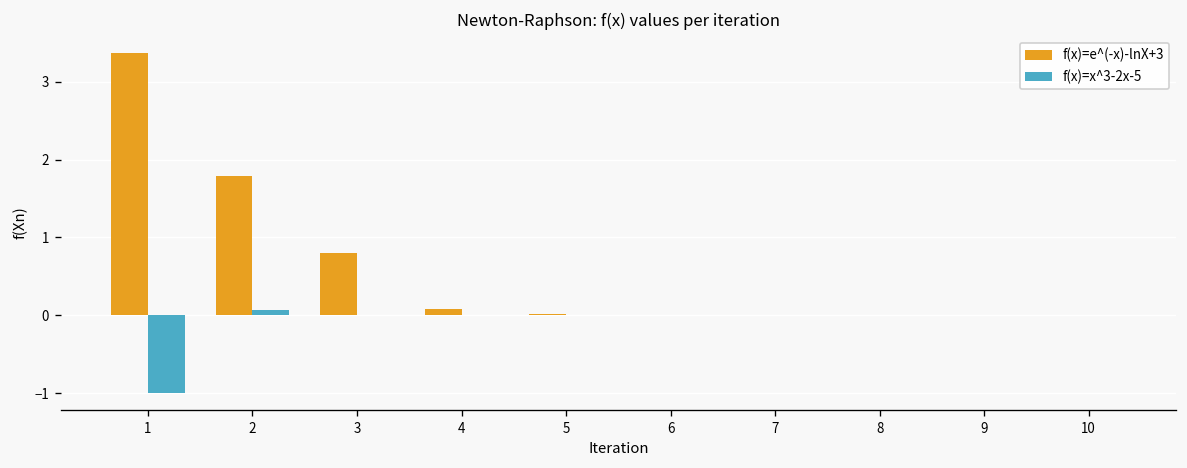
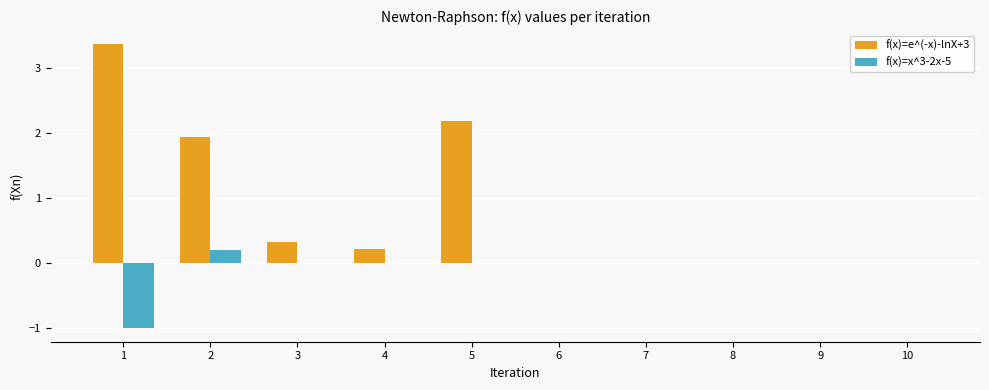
f(x)=e^(-x)-lnX+3, 2: 1.8 -> 1.9
f(x)=x^3-2x-5, 2: 0.1 -> 0.2
f(x)=e^(-x)-lnX+3, 3: 0.8 -> 0.3
f(x)=e^(-x)-lnX+3, 4: 0.1 -> 0.2
f(x)=e^(-x)-lnX+3, 5: 0.0 -> 2.2
